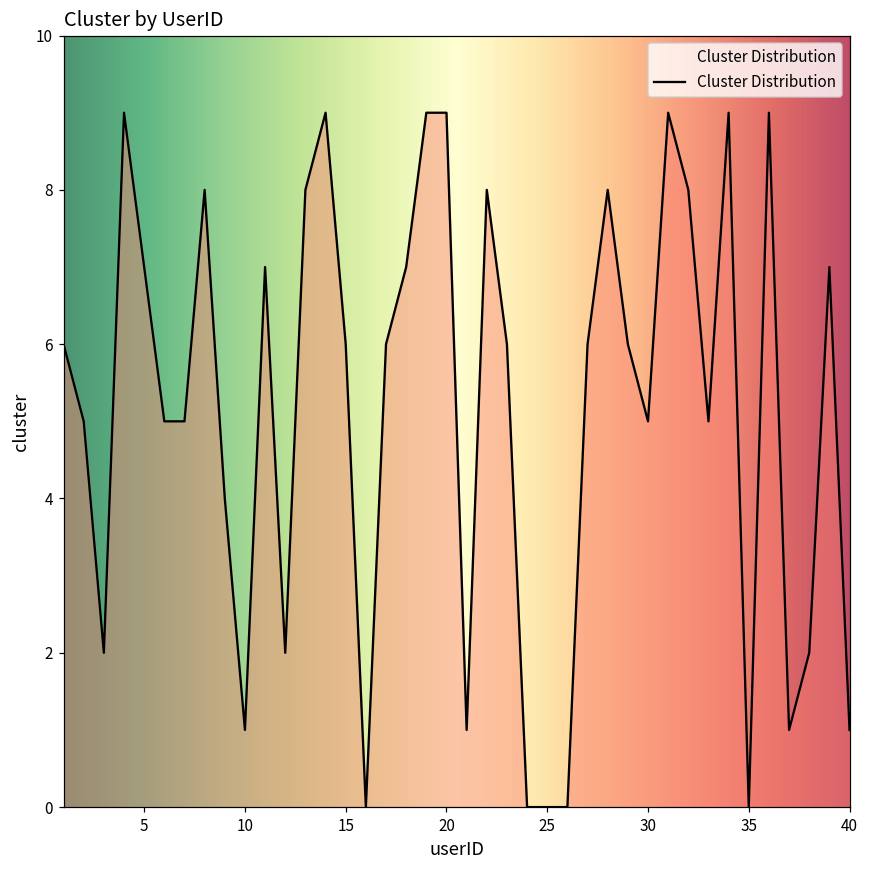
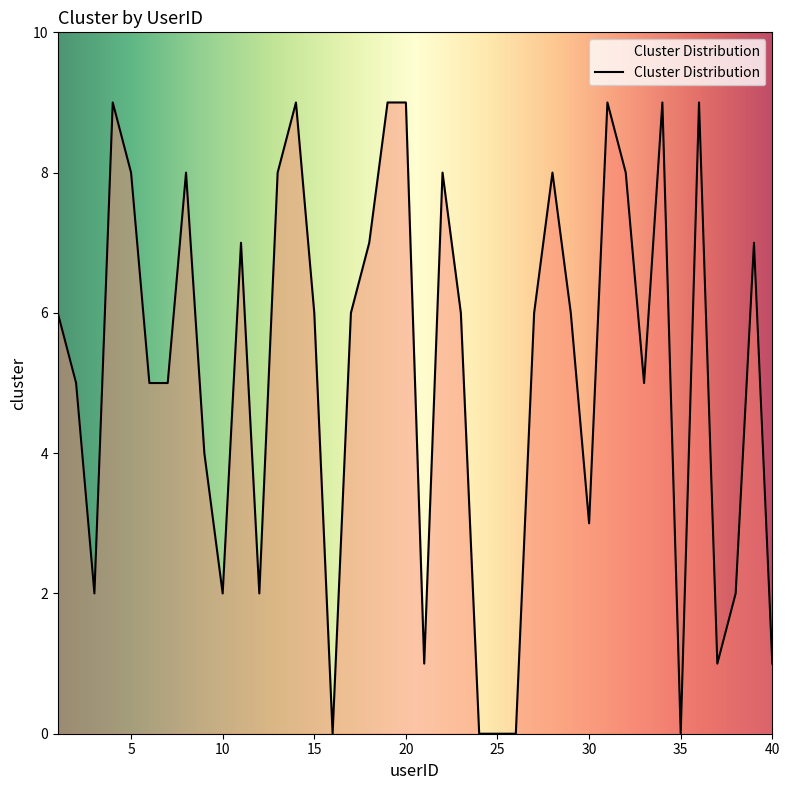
5: 7 -> 8
10: 1 -> 2
30: 5 -> 3
